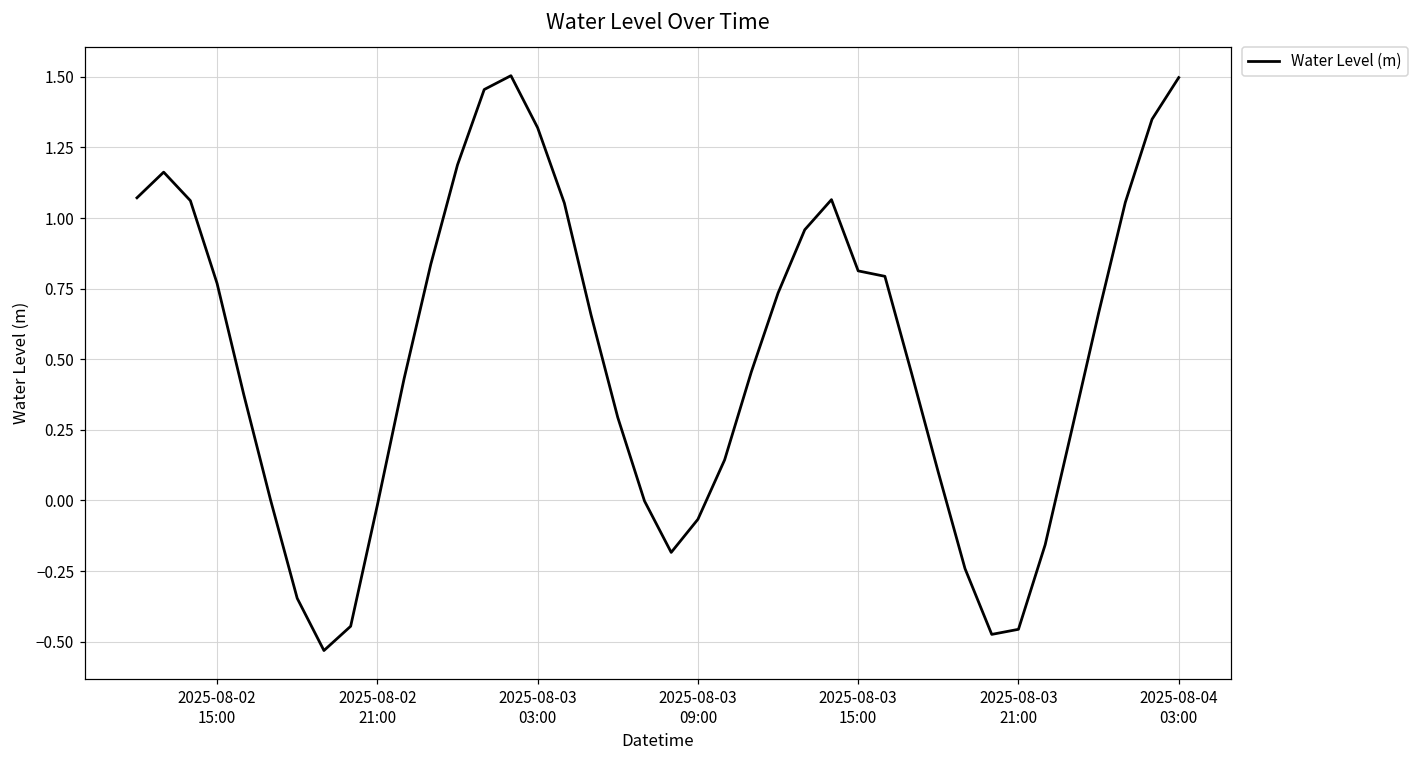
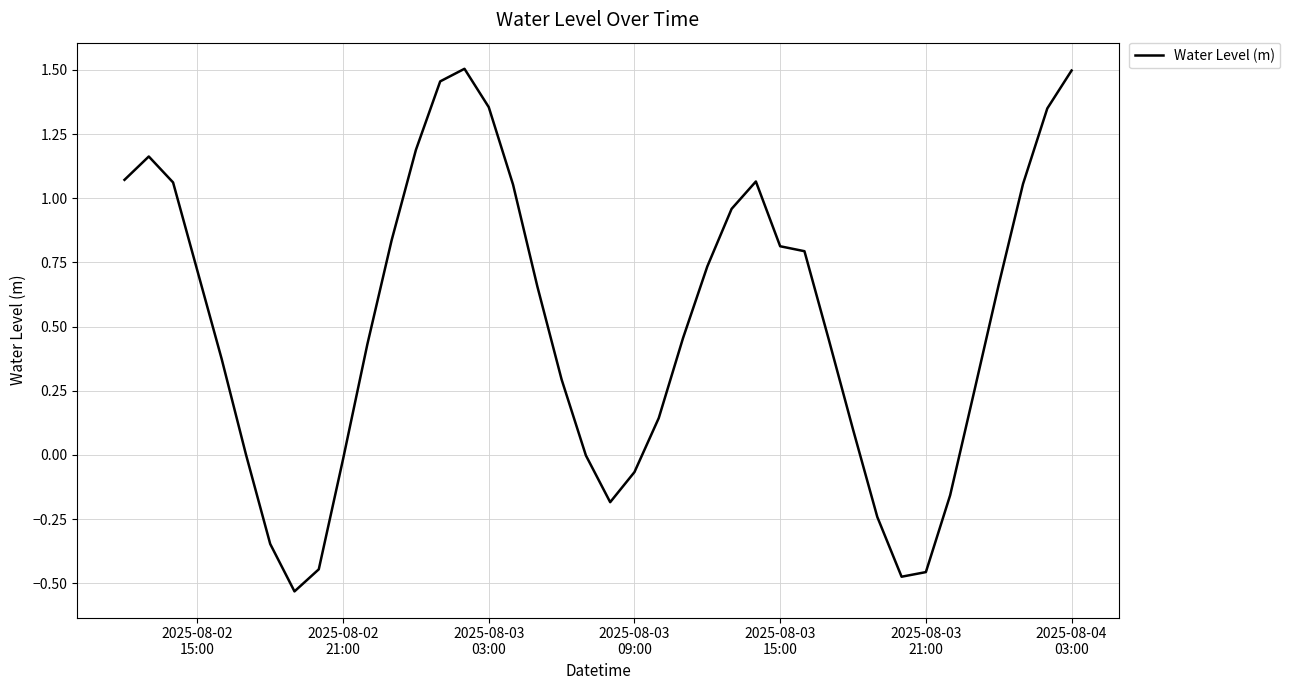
2025-08-02 15:00: 0.77 -> 0.72
2025-08-03 03:00: 1.32 -> 1.35
